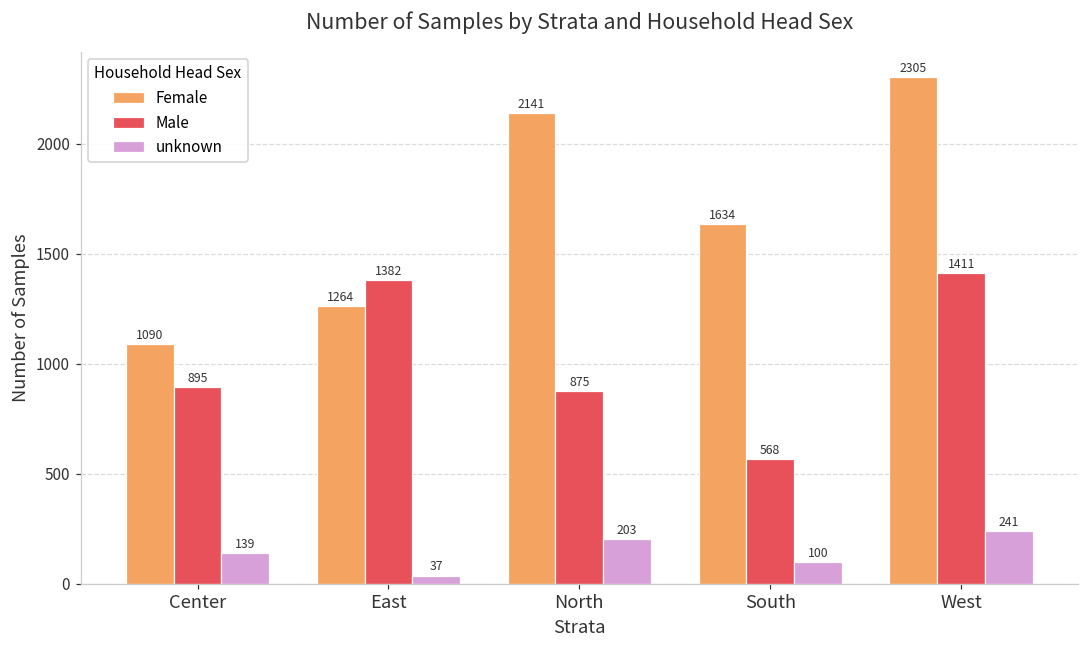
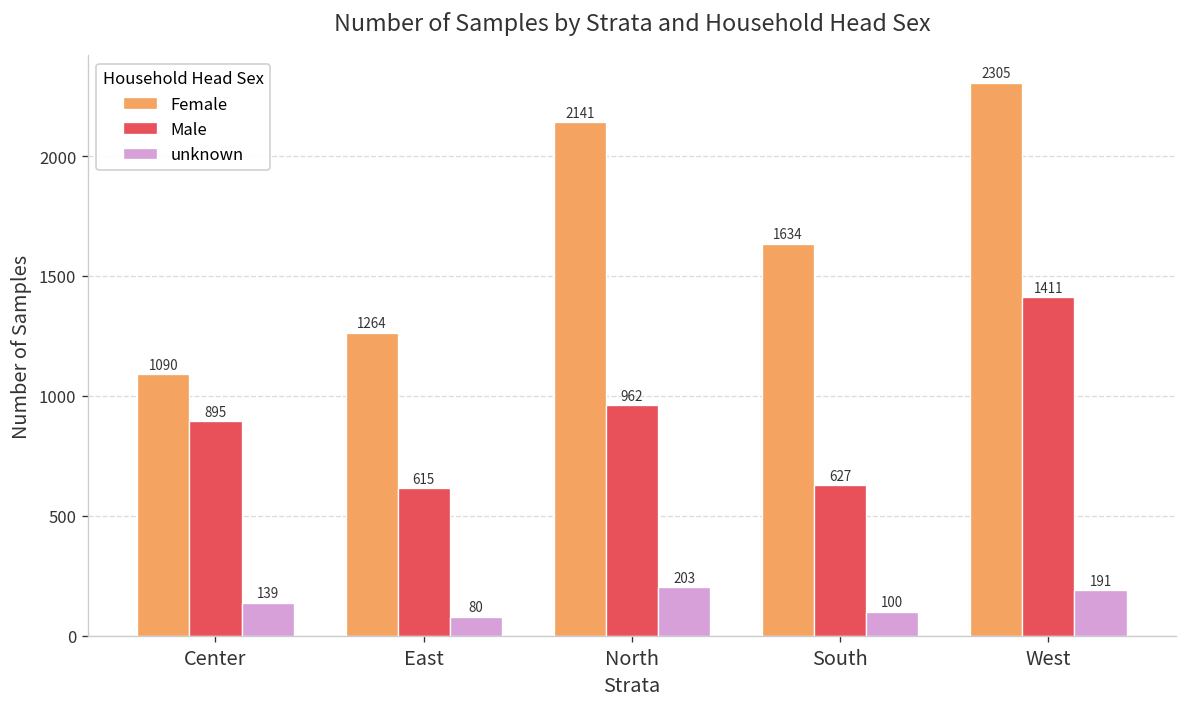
Male, East: 1382 -> 615
unknown, East: 37 -> 80
Male, North: 875 -> 962
Male, South: 568 -> 627
unknown, West: 241 -> 191
